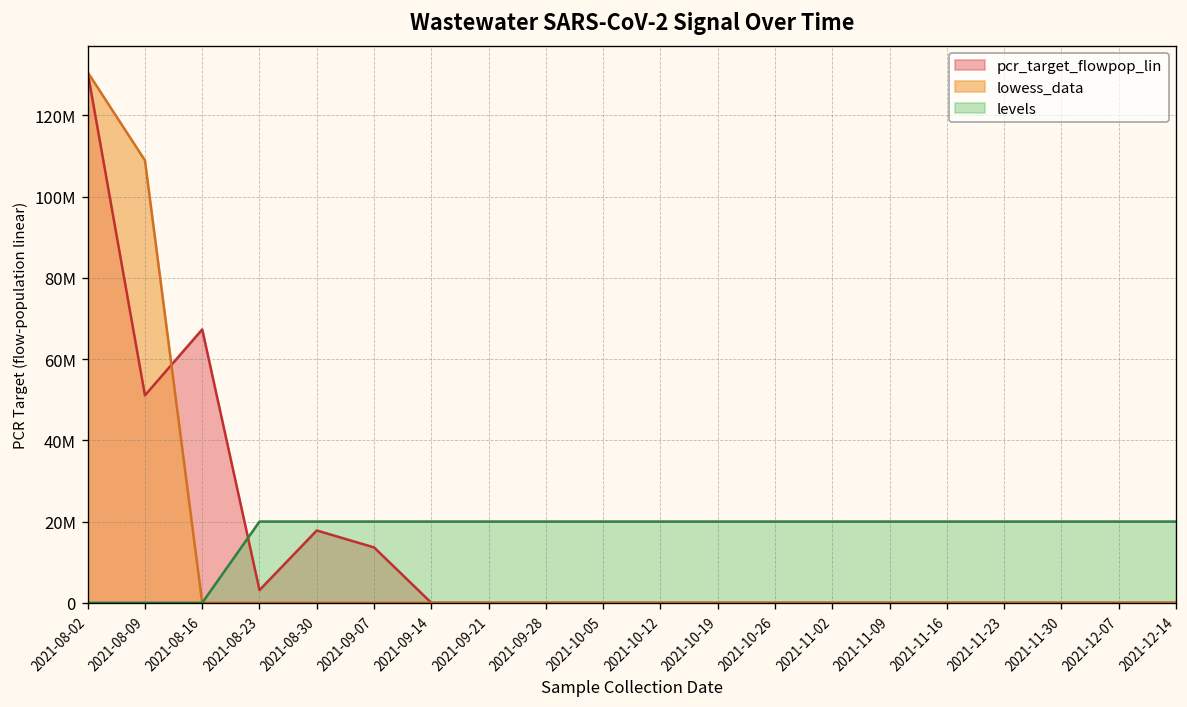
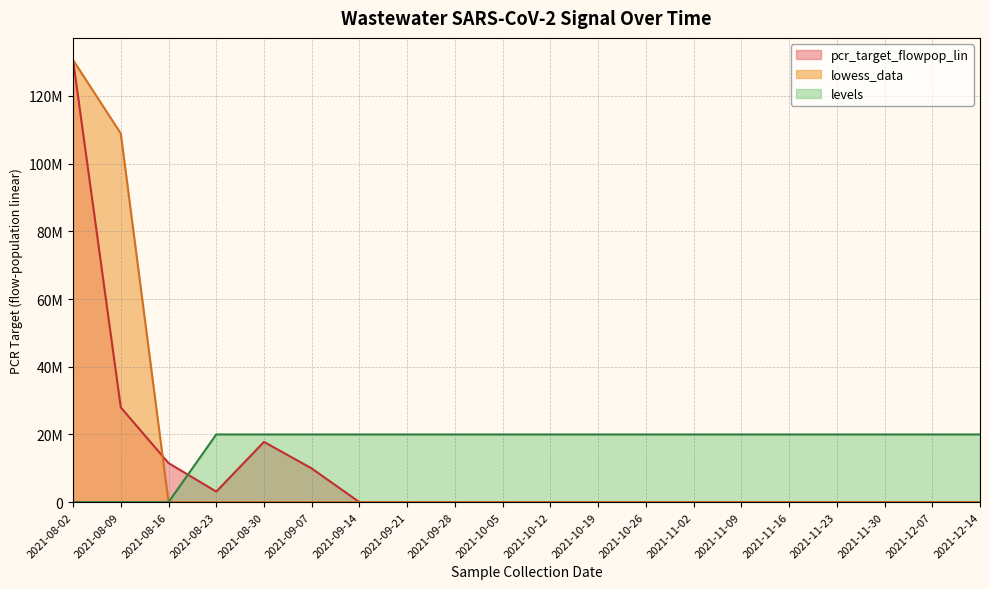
pcr_target_flowpop_lin, 2021-08-09: 51000000 -> 28000000
pcr_target_flowpop_lin, 2021-08-16: 67000000 -> 12000000
pcr_target_flowpop_lin, 2021-09-07: 14000000 -> 10000000
